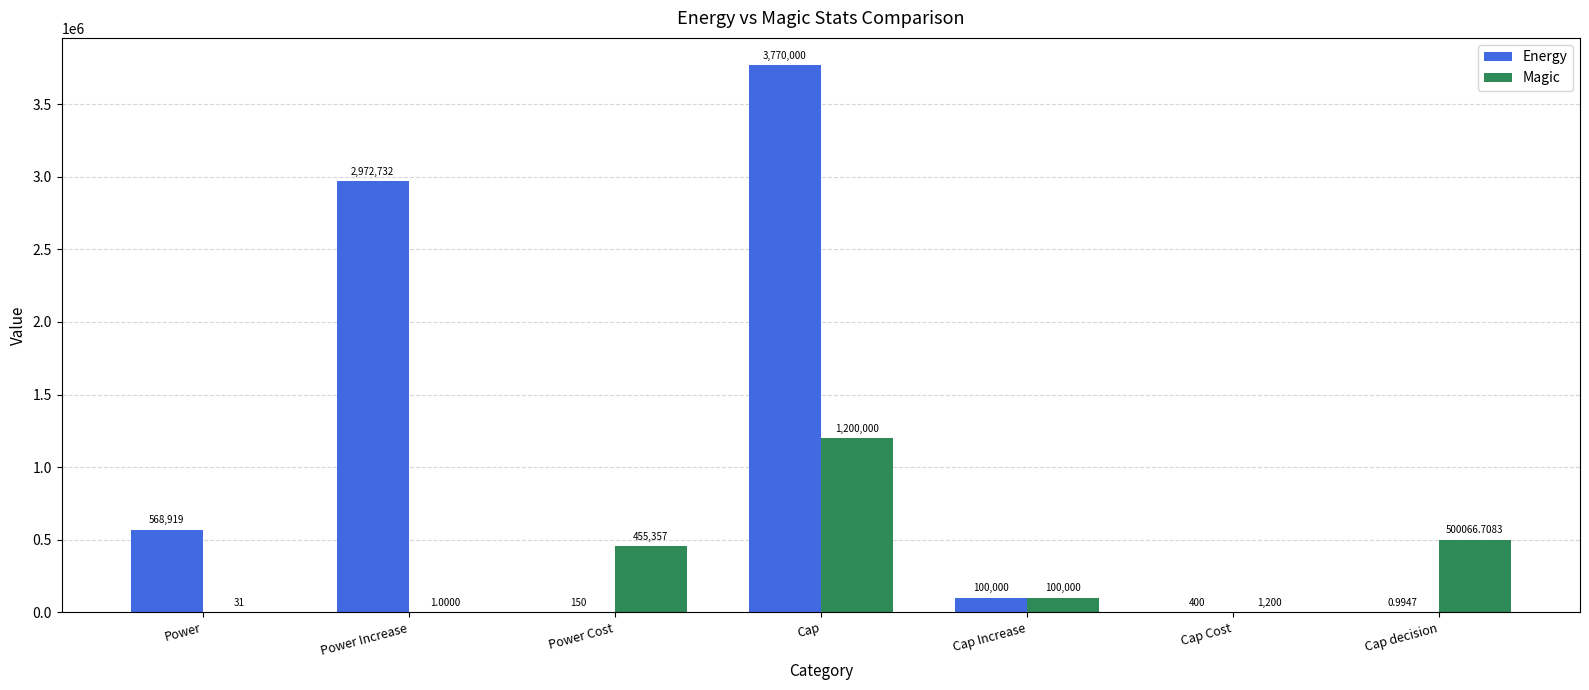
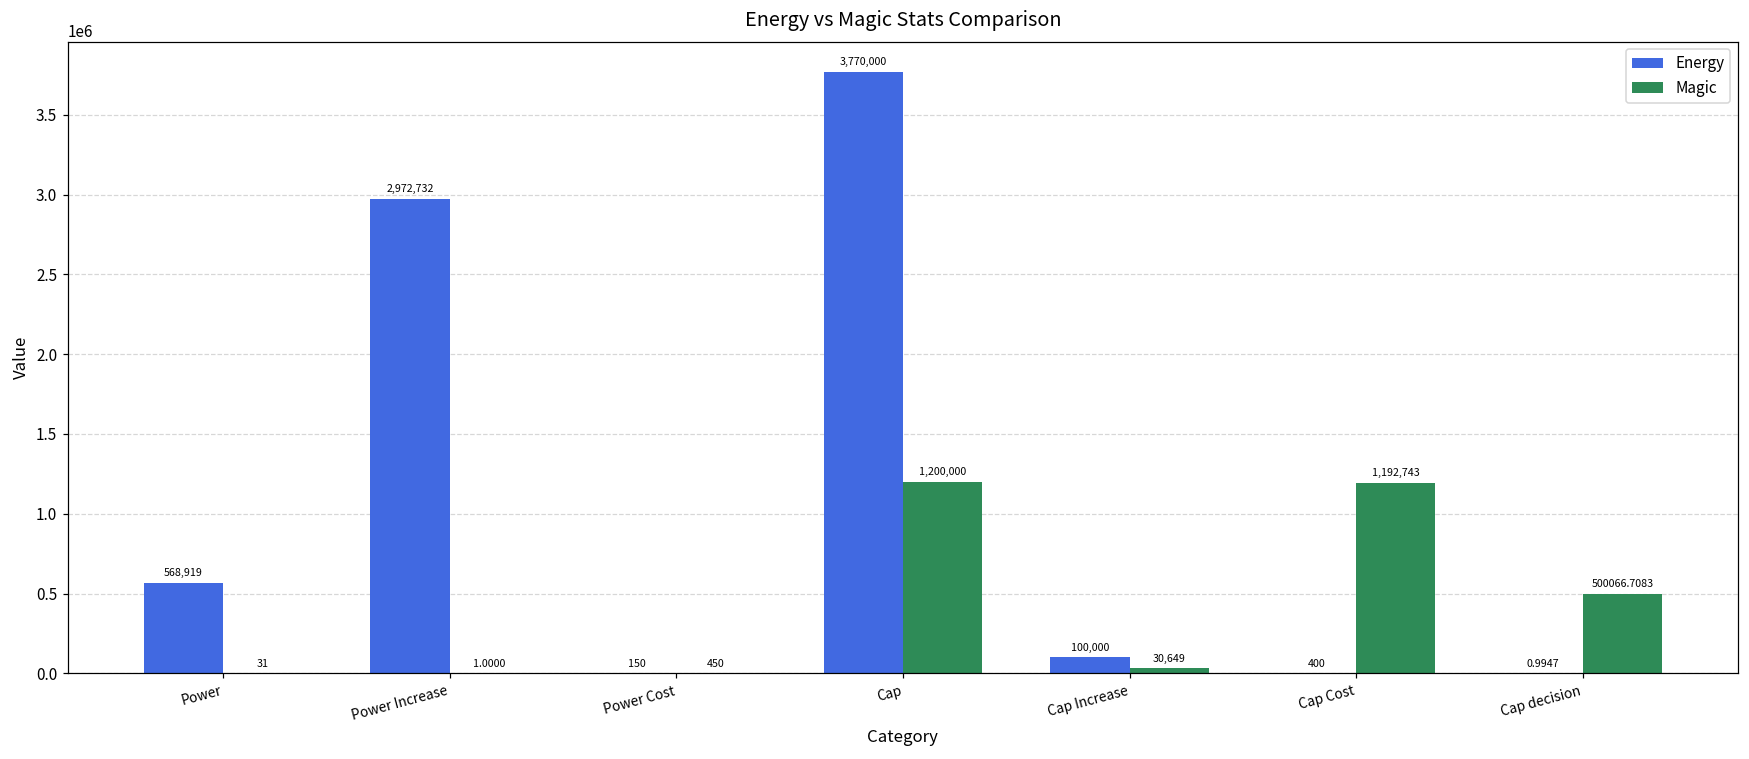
Magic, Power Cost: 455,357 -> 450
Magic, Cap Increase: 100,000 -> 30,649
Magic, Cap Cost: 1,200 -> 1,192,743
